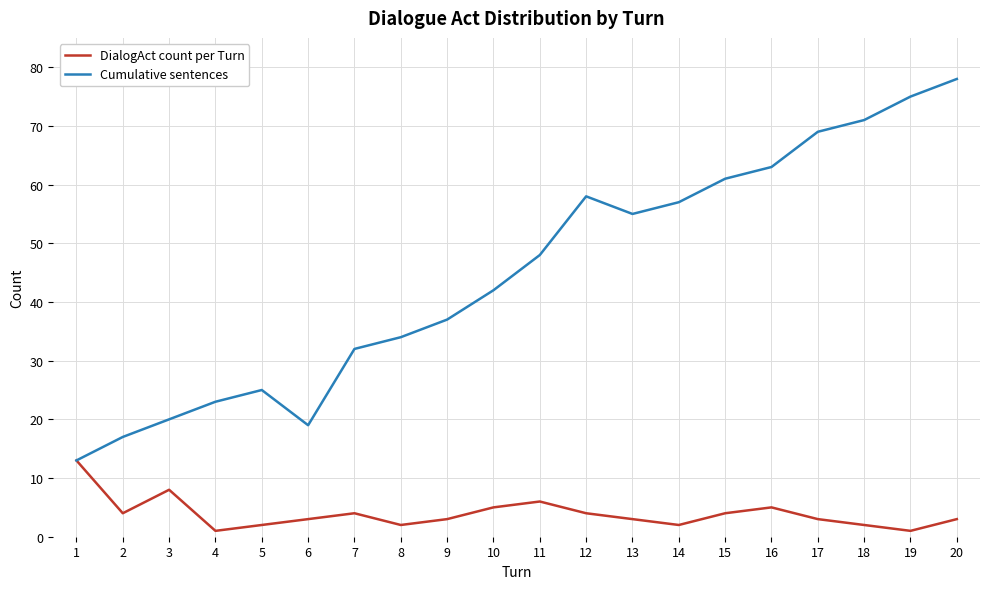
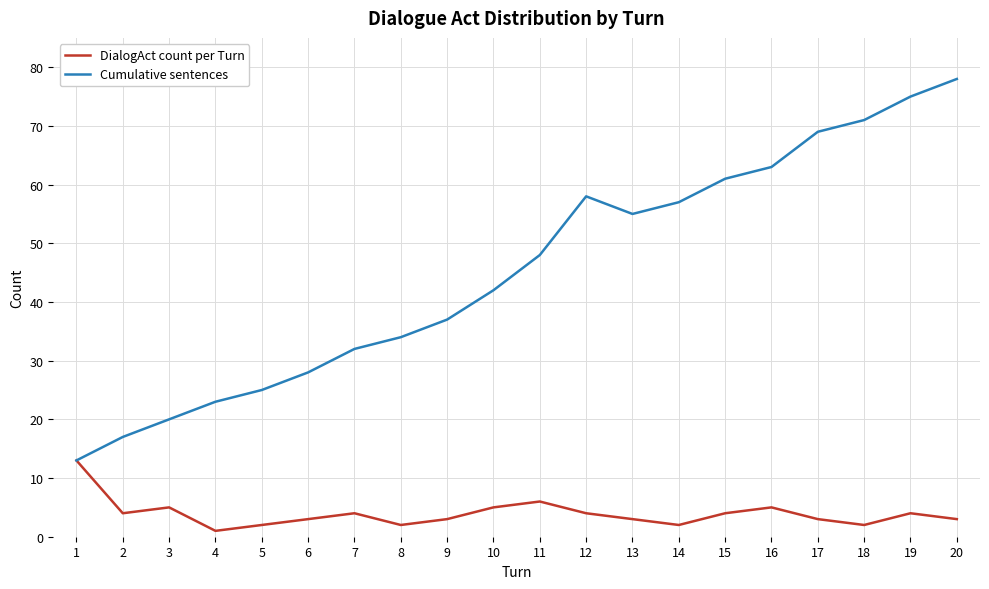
DialogAct count per Turn, 3: 8 -> 5
Cumulative sentences, 6: 19 -> 28
DialogAct count per Turn, 19: 1 -> 4
